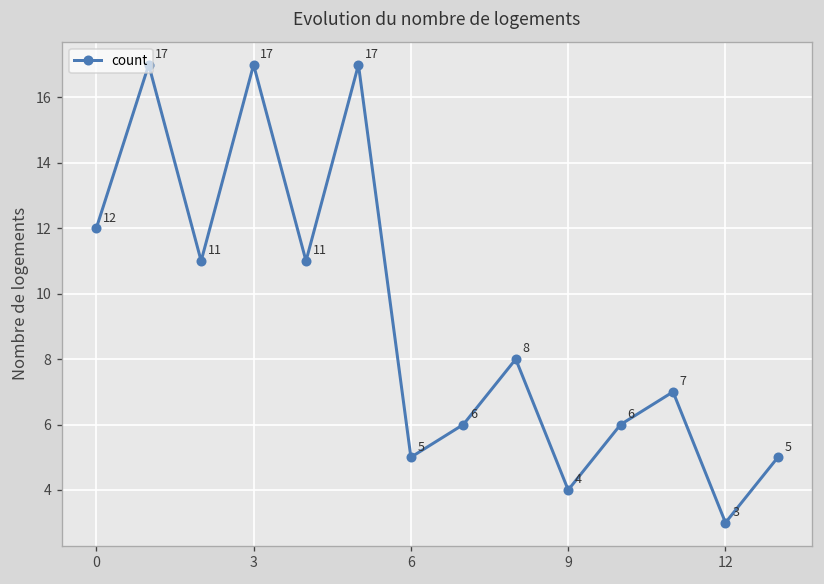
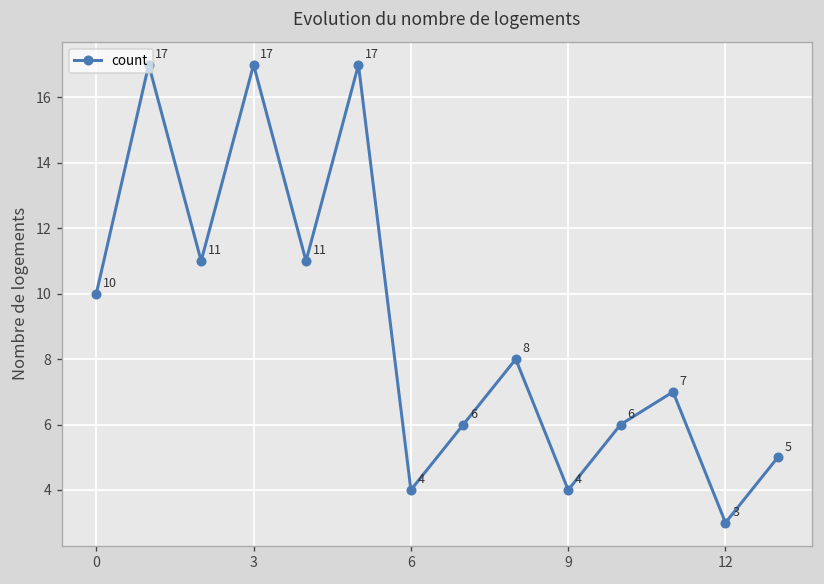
0: 12 -> 10
6: 5 -> 4
